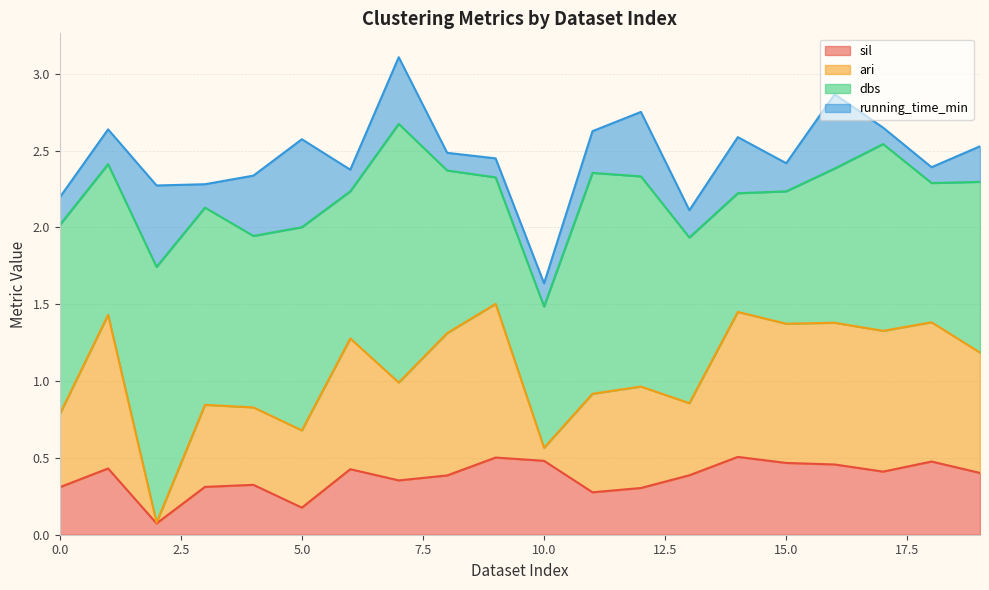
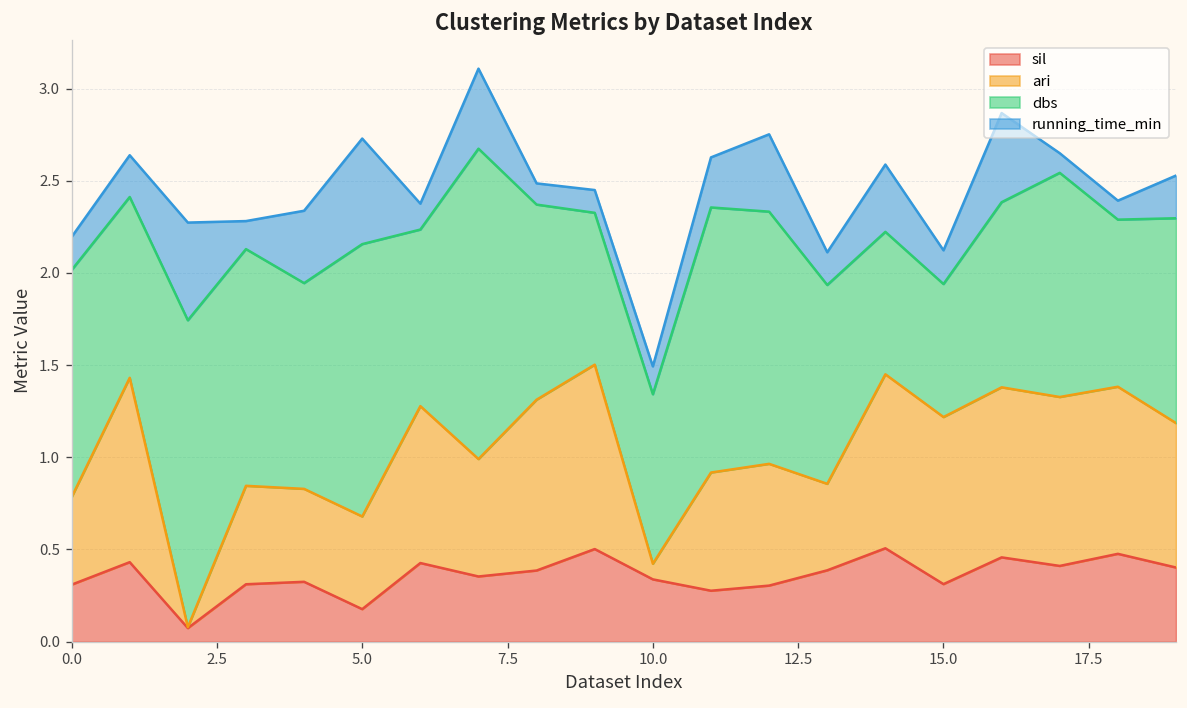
dbs, 5.0: 1.32 -> 1.48
sil, 10.0: 0.48 -> 0.34
sil, 15.0: 0.47 -> 0.31
dbs, 15.0: 0.86 -> 0.72
